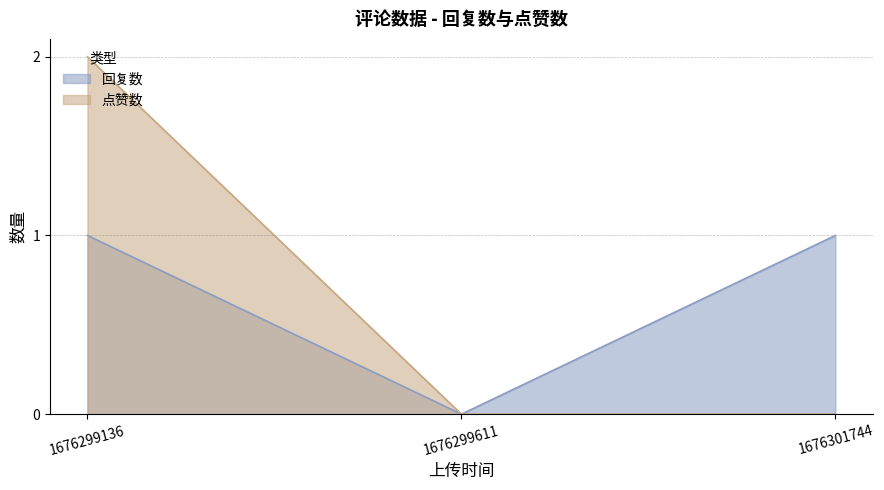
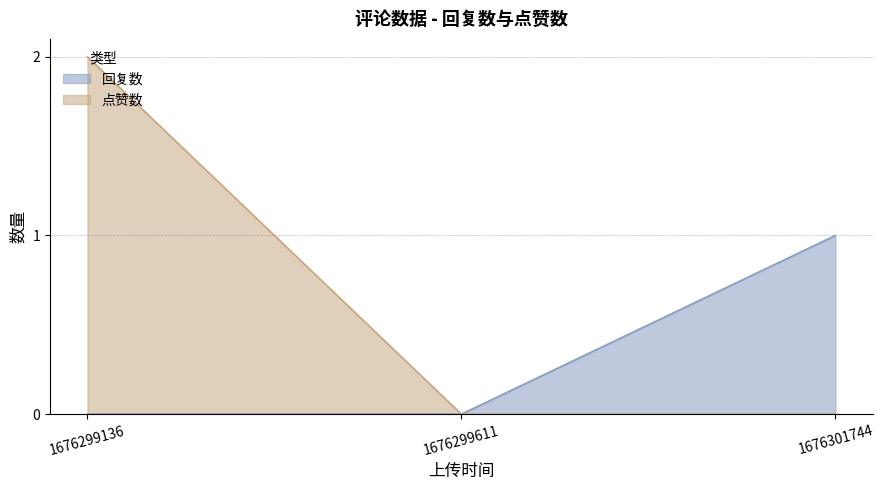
回复数, 1676299136: 1 -> 0
